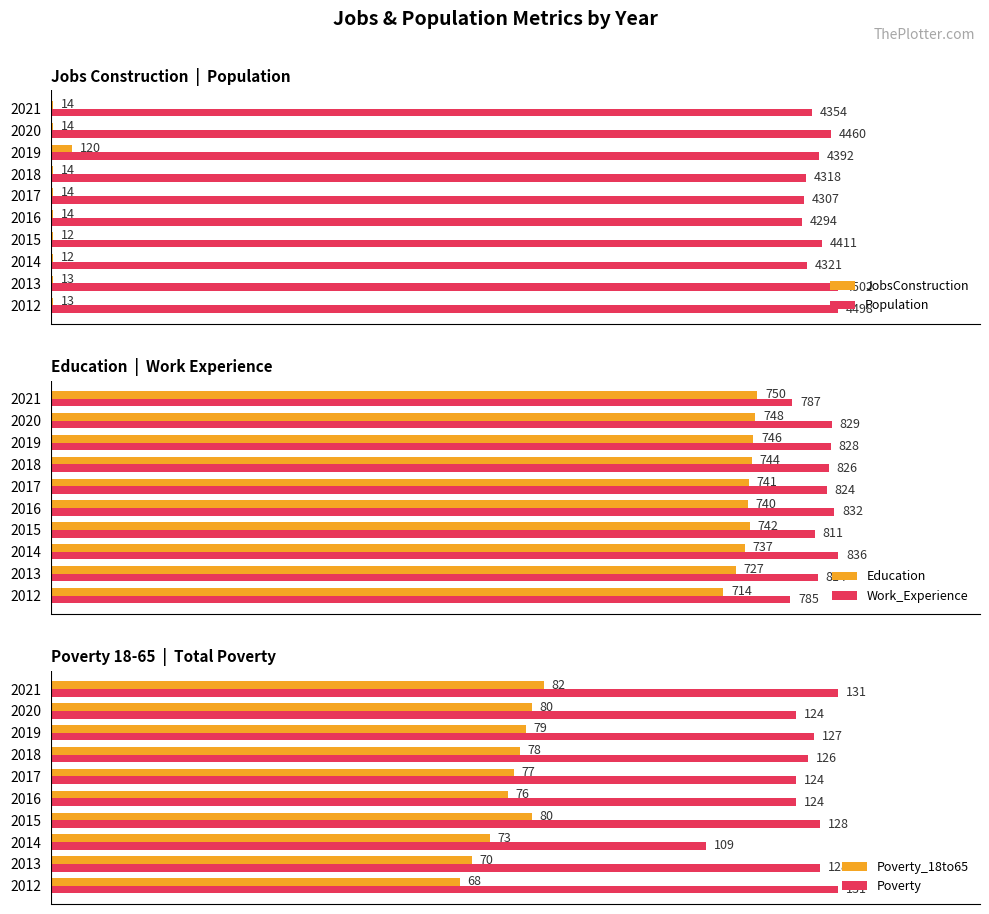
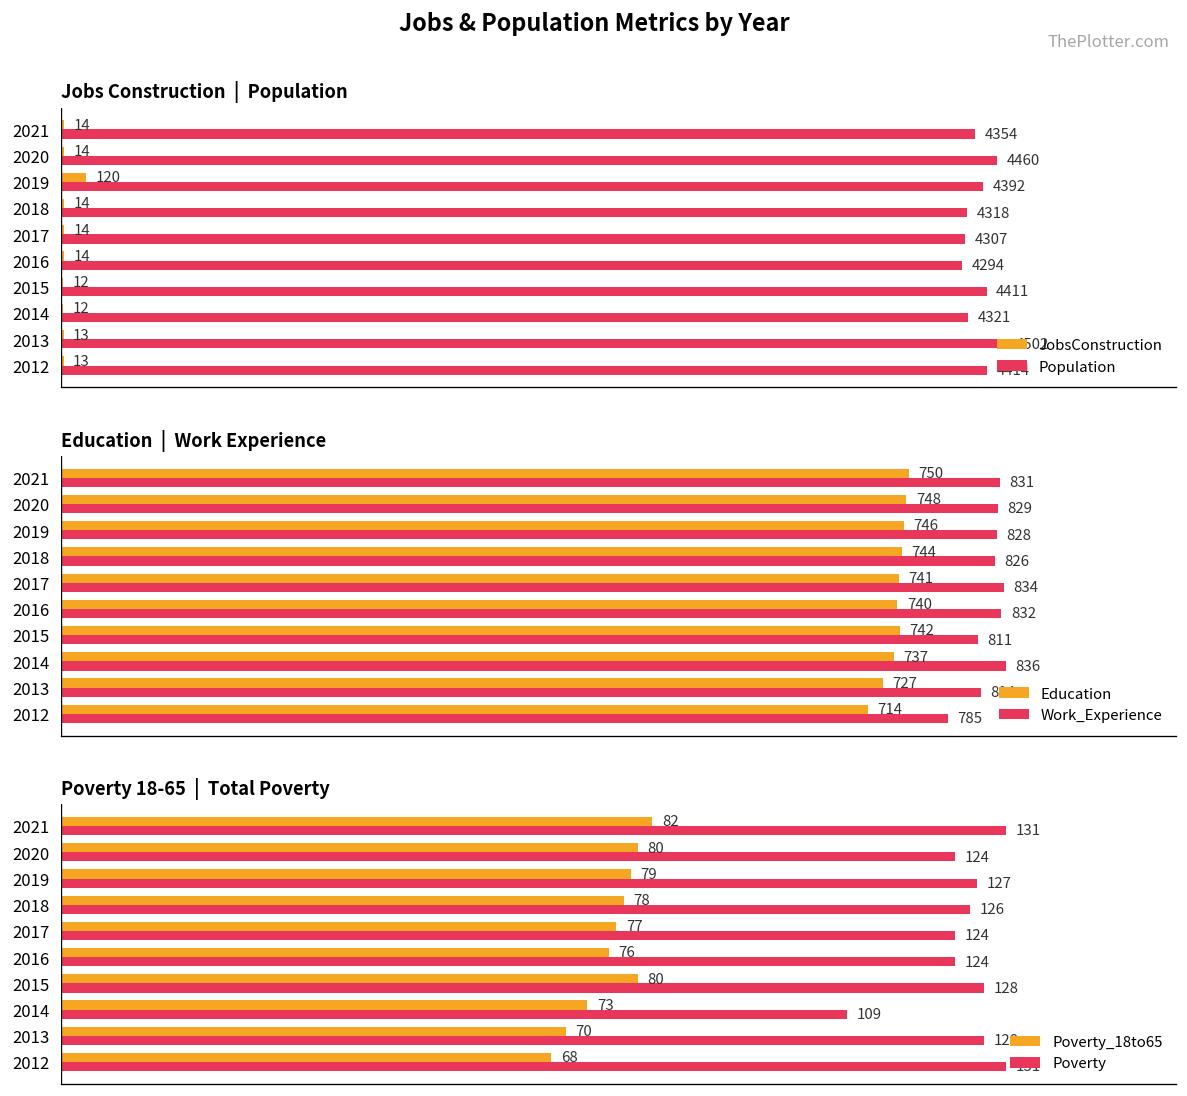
Jobs Construction | Population, Population, 2012: 4498 -> 4414
Education | Work Experience, Work_Experience, 2021: 787 -> 831
Education | Work Experience, Work_Experience, 2017: 824 -> 834
